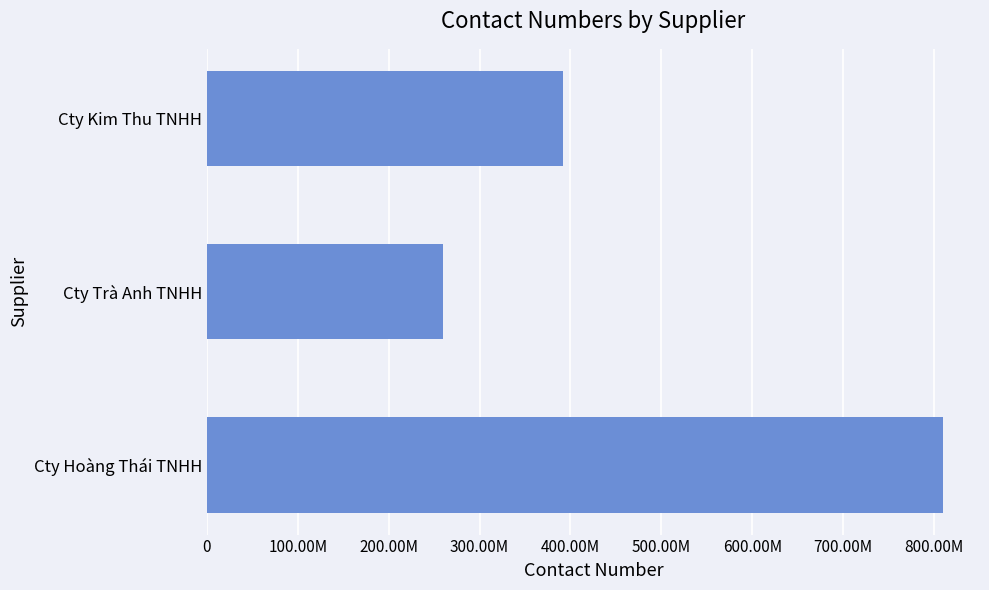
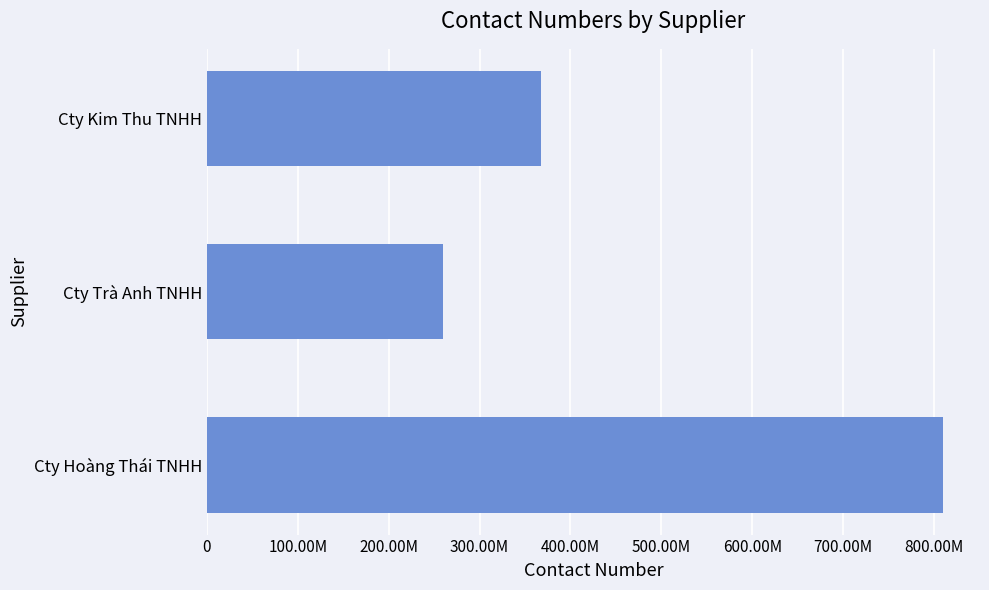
Cty Kim Thu TNHH: 390000000 -> 370000000
